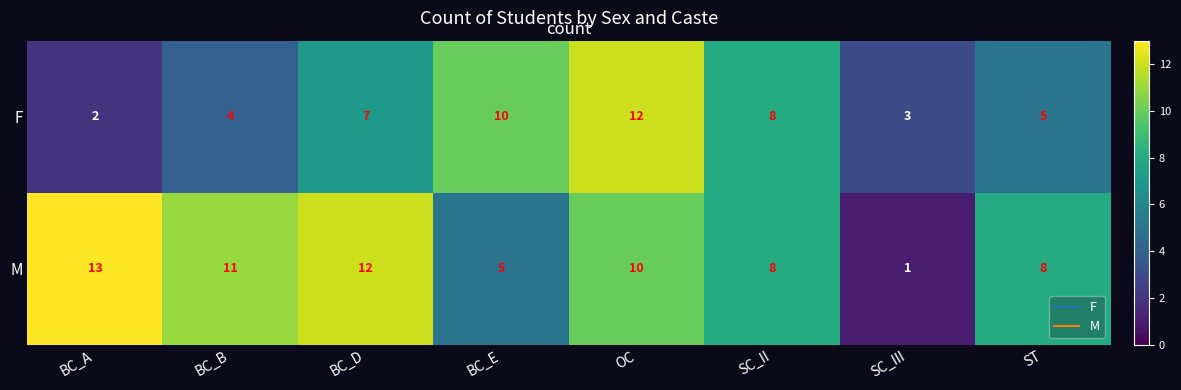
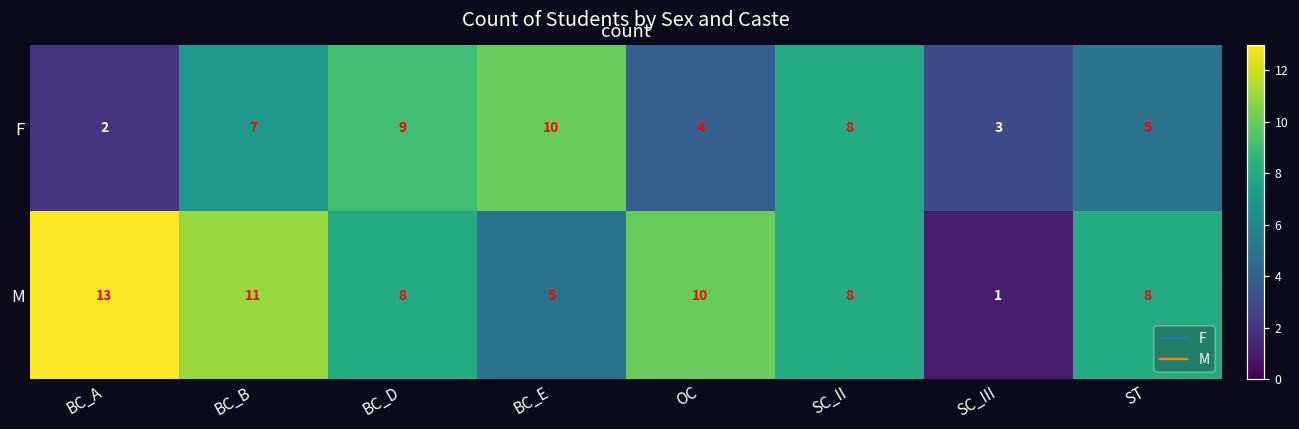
F, BC_B: 4 -> 7
F, BC_D: 7 -> 9
F, OC: 12 -> 4
M, BC_D: 12 -> 8
